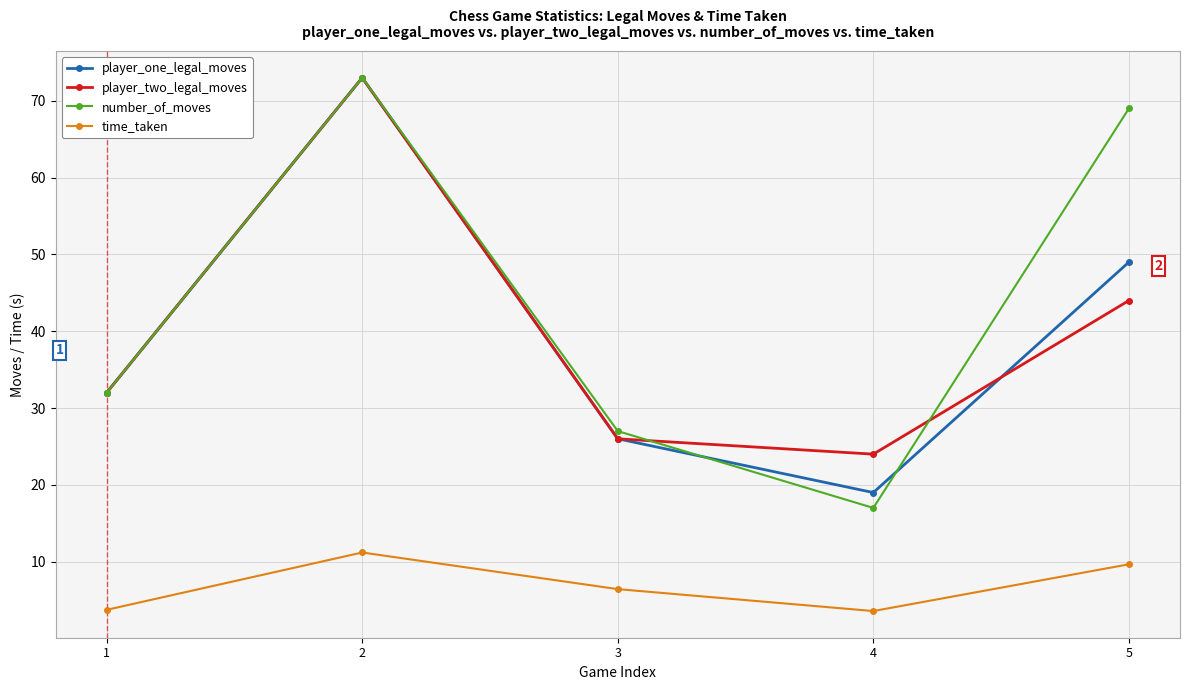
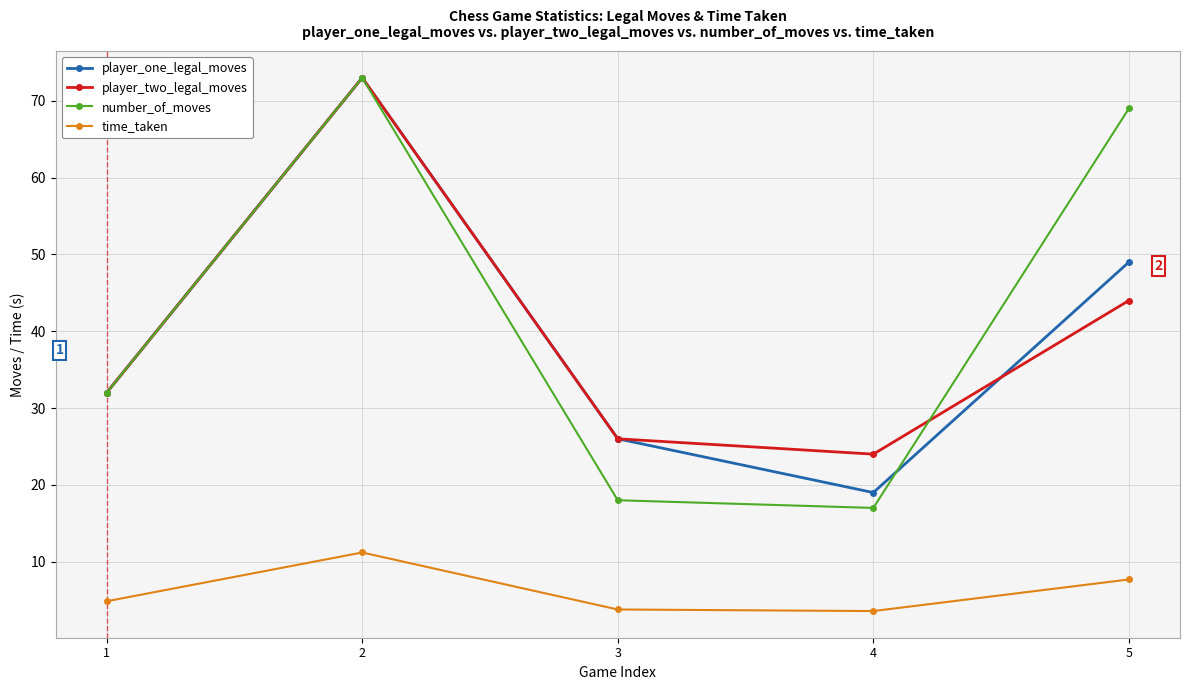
time_taken, 1: 4 -> 5
number_of_moves, 3: 27 -> 18
time_taken, 3: 6 -> 4
time_taken, 5: 10 -> 8
